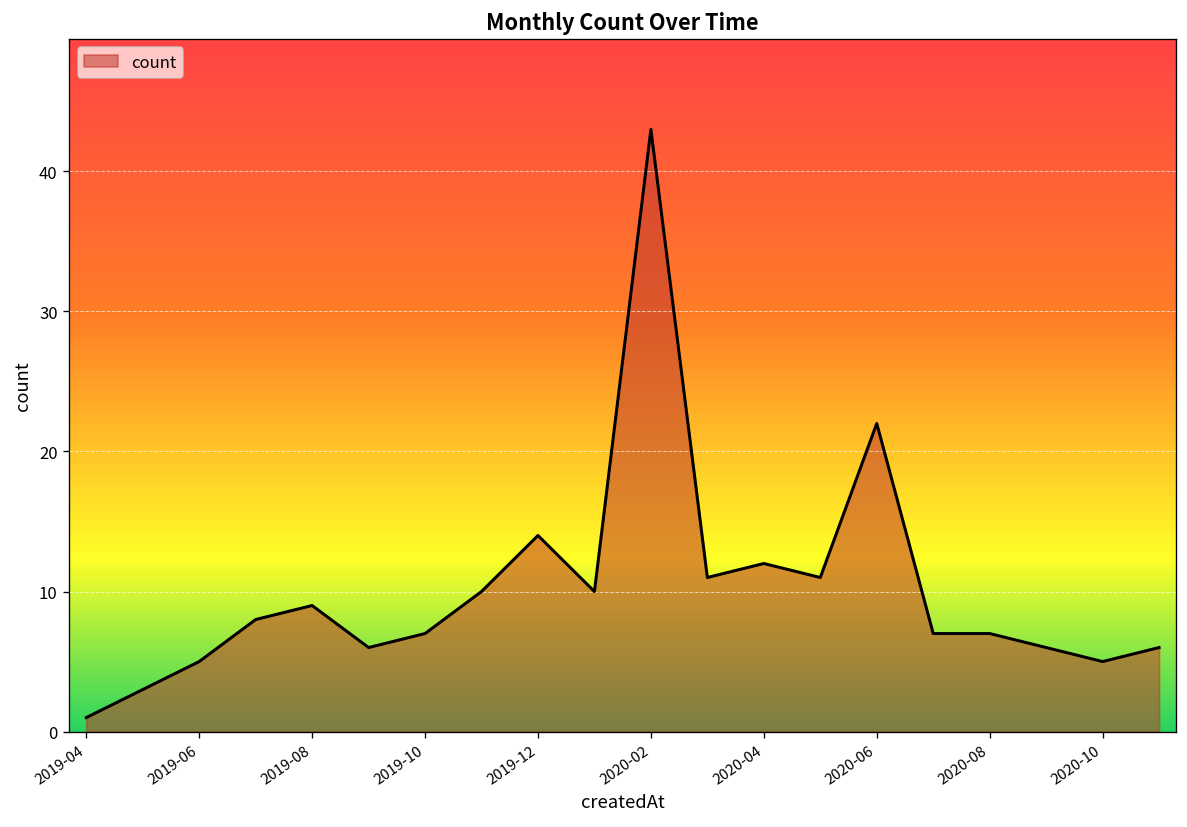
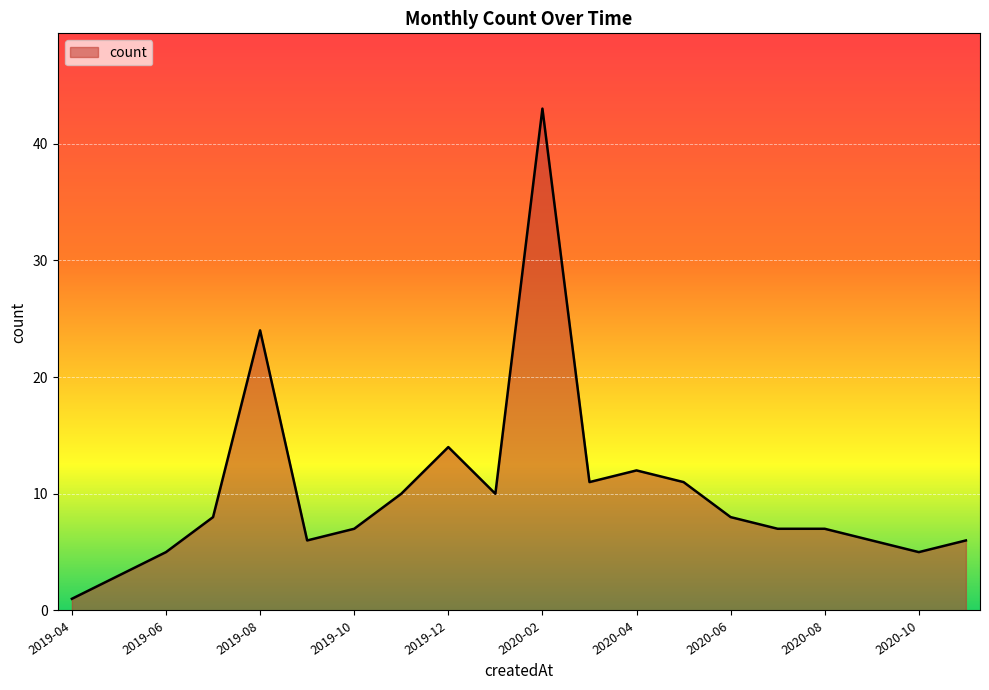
2019-08: 9 -> 24
2020-06: 22 -> 8
